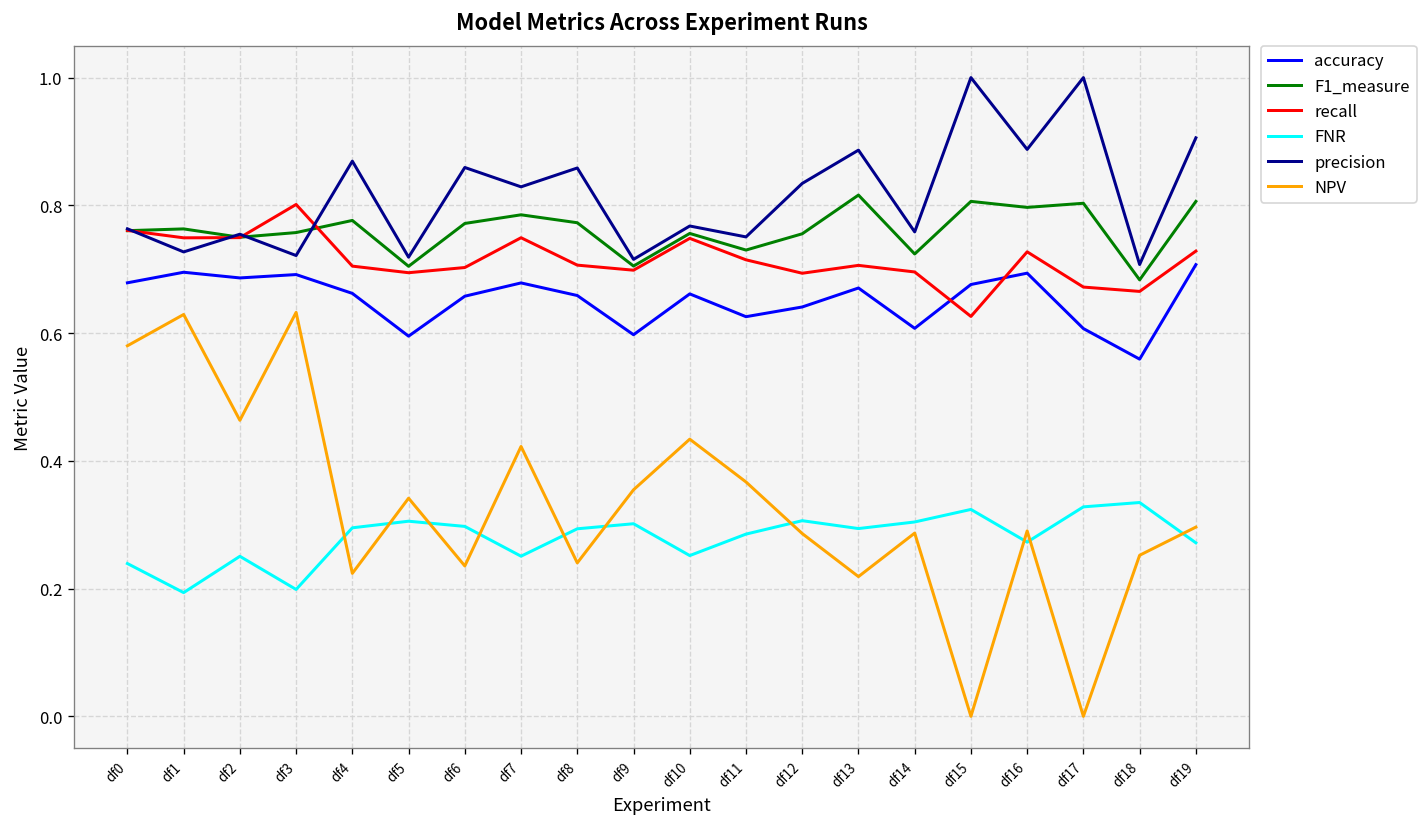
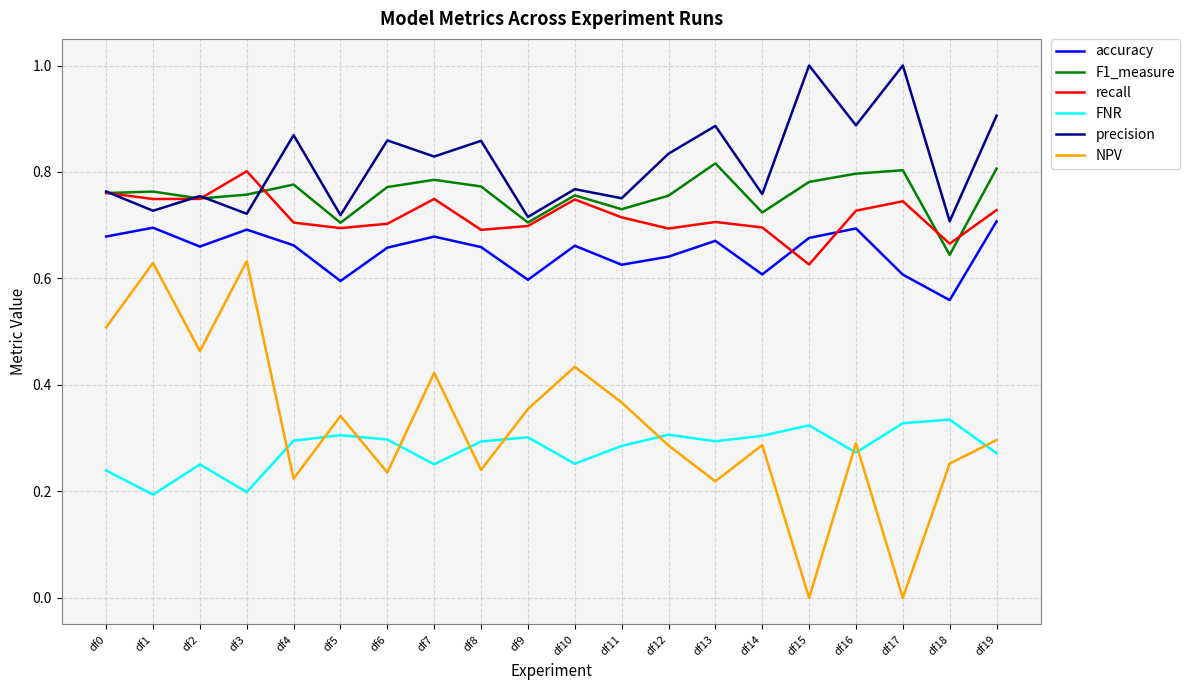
NPV, df0: 0.58 -> 0.51
accuracy, df2: 0.69 -> 0.66
recall, df8: 0.71 -> 0.69
F1_measure, df15: 0.81 -> 0.78
recall, df17: 0.67 -> 0.74
F1_measure, df18: 0.68 -> 0.64
